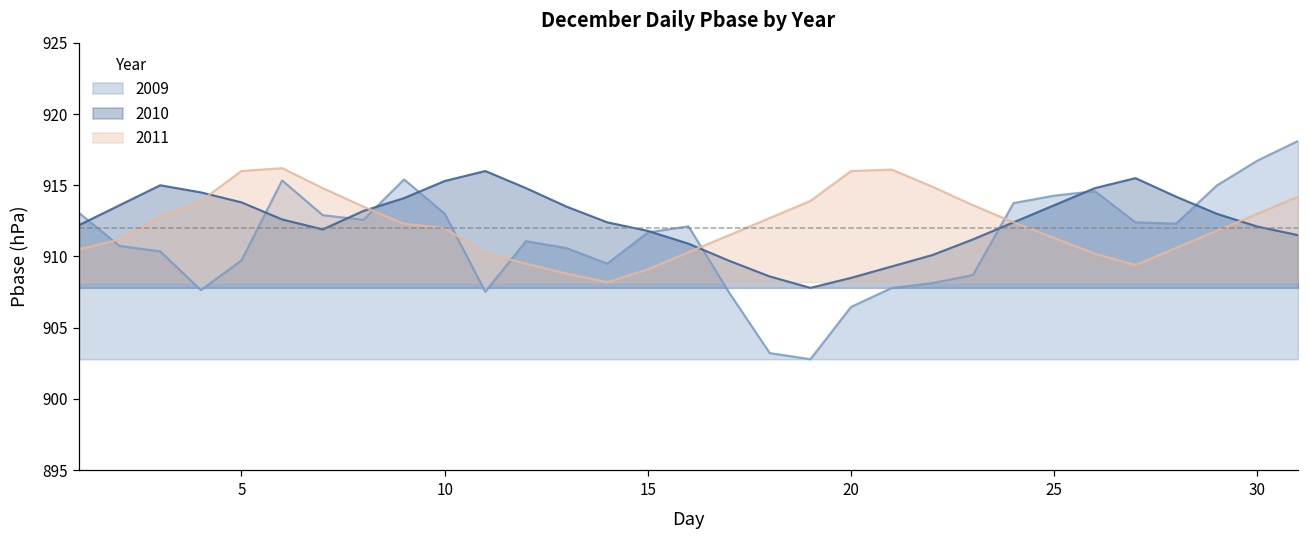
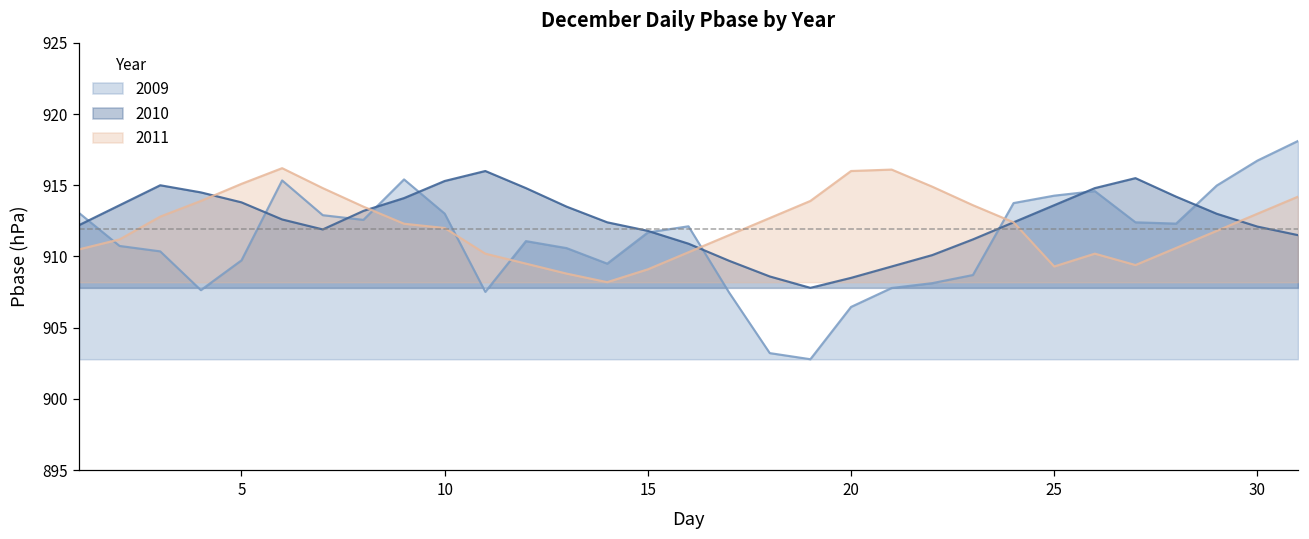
2011, 5: 916.0 -> 915.1
2011, 25: 911.3 -> 909.3
